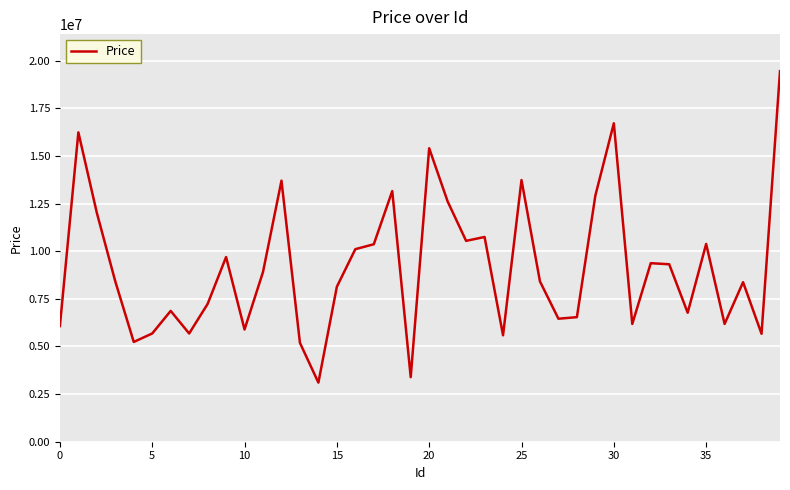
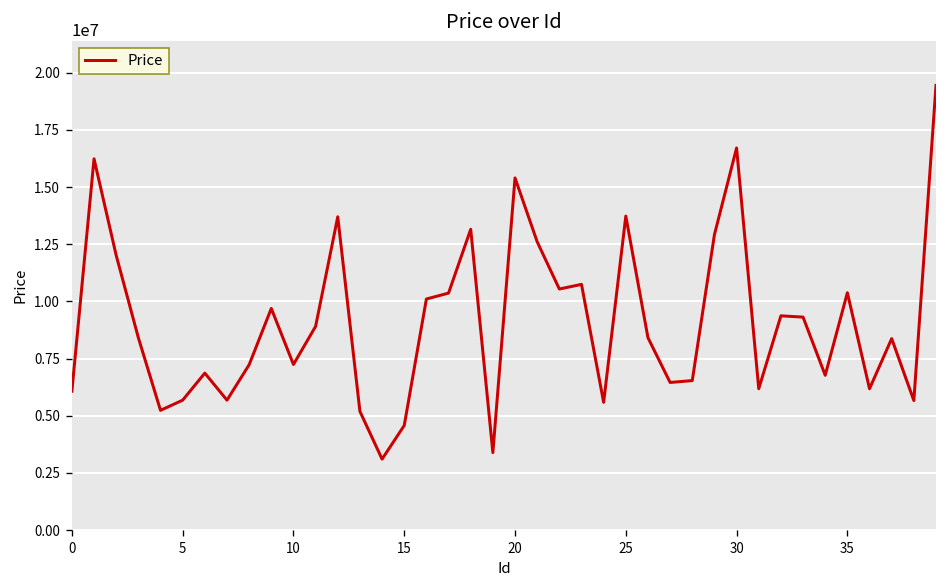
10: 5900000 -> 7200000
15: 8100000 -> 4600000
